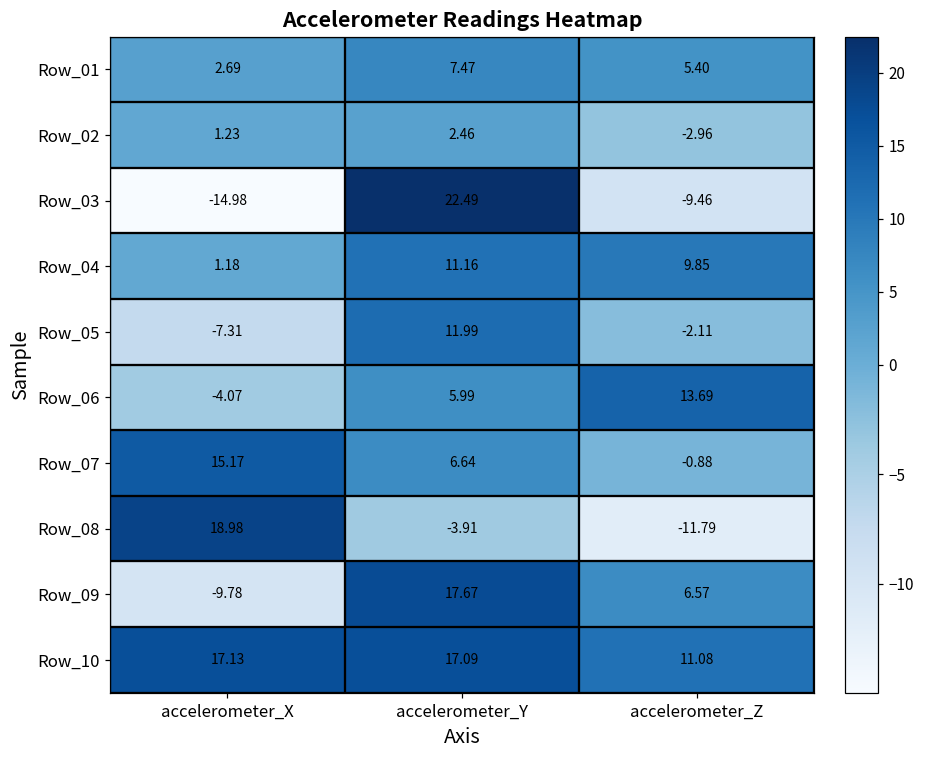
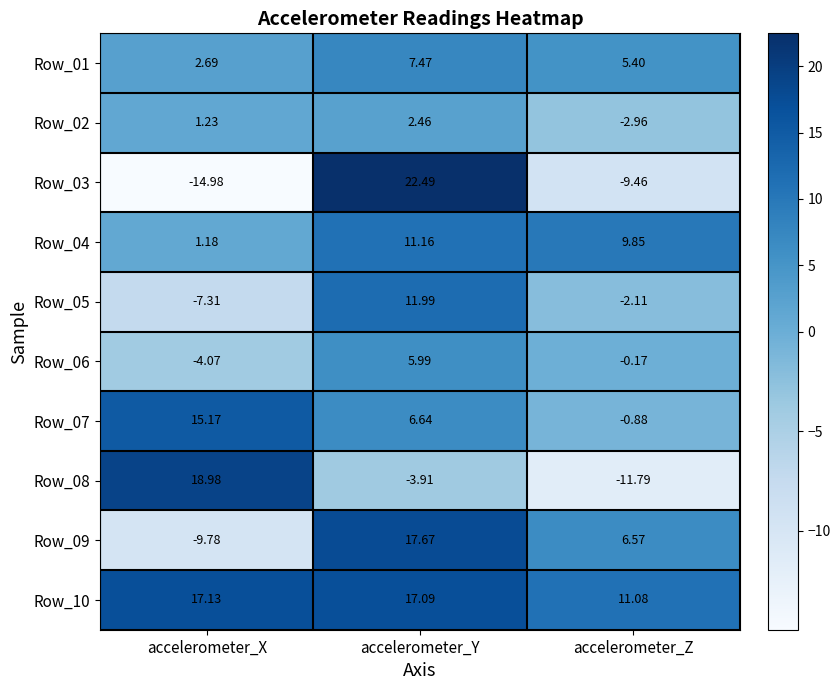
Row_06, accelerometer_Z: 13.69 -> -0.17
